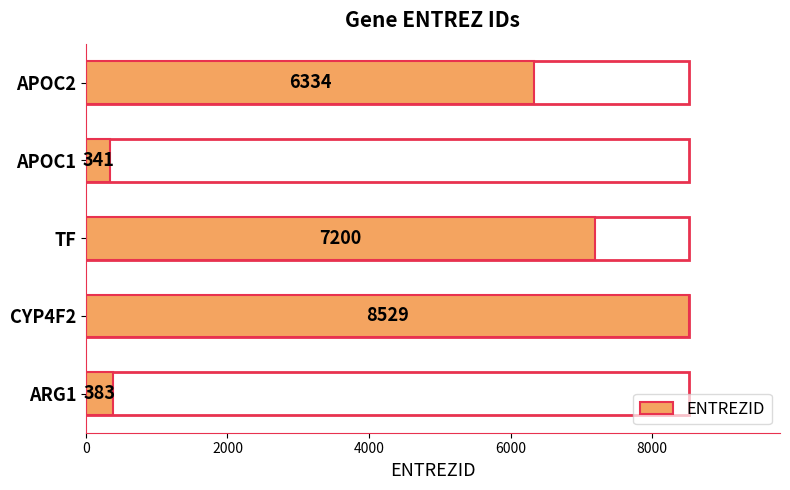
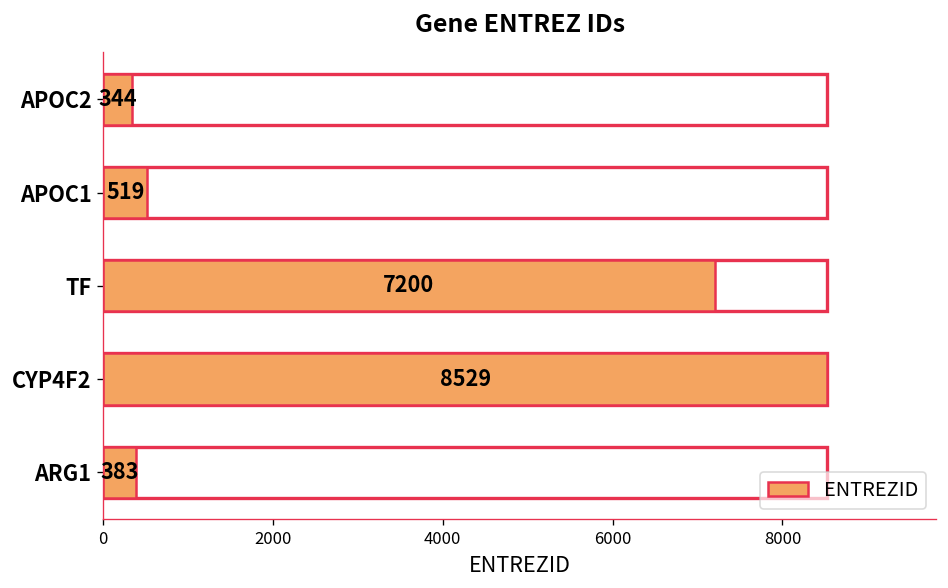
ENTREZID, APOC2: 6334 -> 344
ENTREZID, APOC1: 341 -> 519
